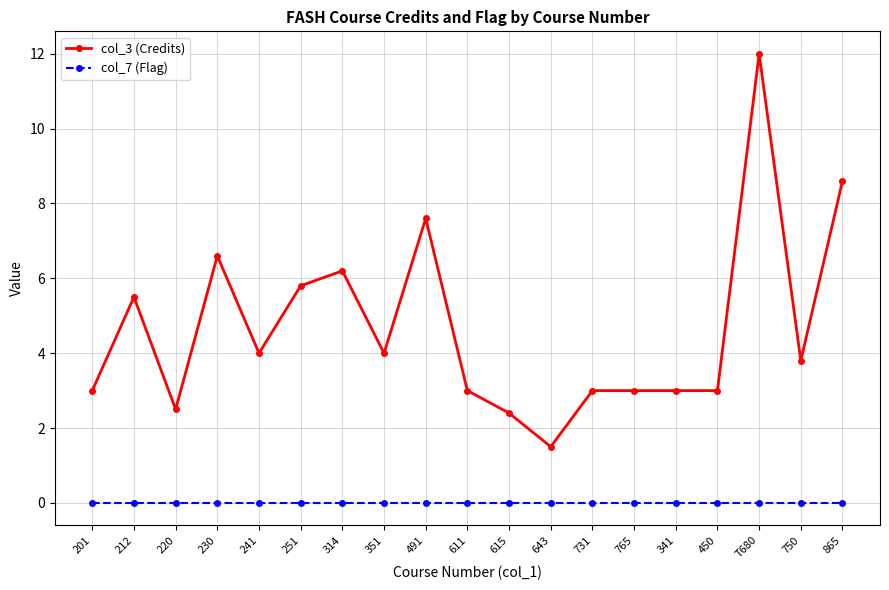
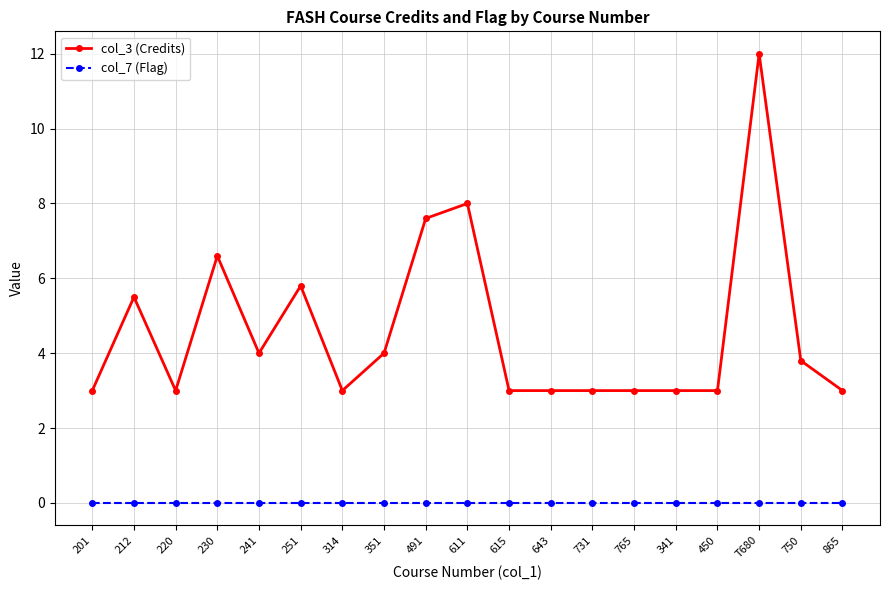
col_3 (Credits), 220: 2.5 -> 3.0
col_3 (Credits), 314: 6.2 -> 3.0
col_3 (Credits), 611: 3 -> 8
col_3 (Credits), 615: 2.4 -> 3.0
col_3 (Credits), 643: 1.5 -> 3.0
col_3 (Credits), 865: 8.6 -> 3.0
